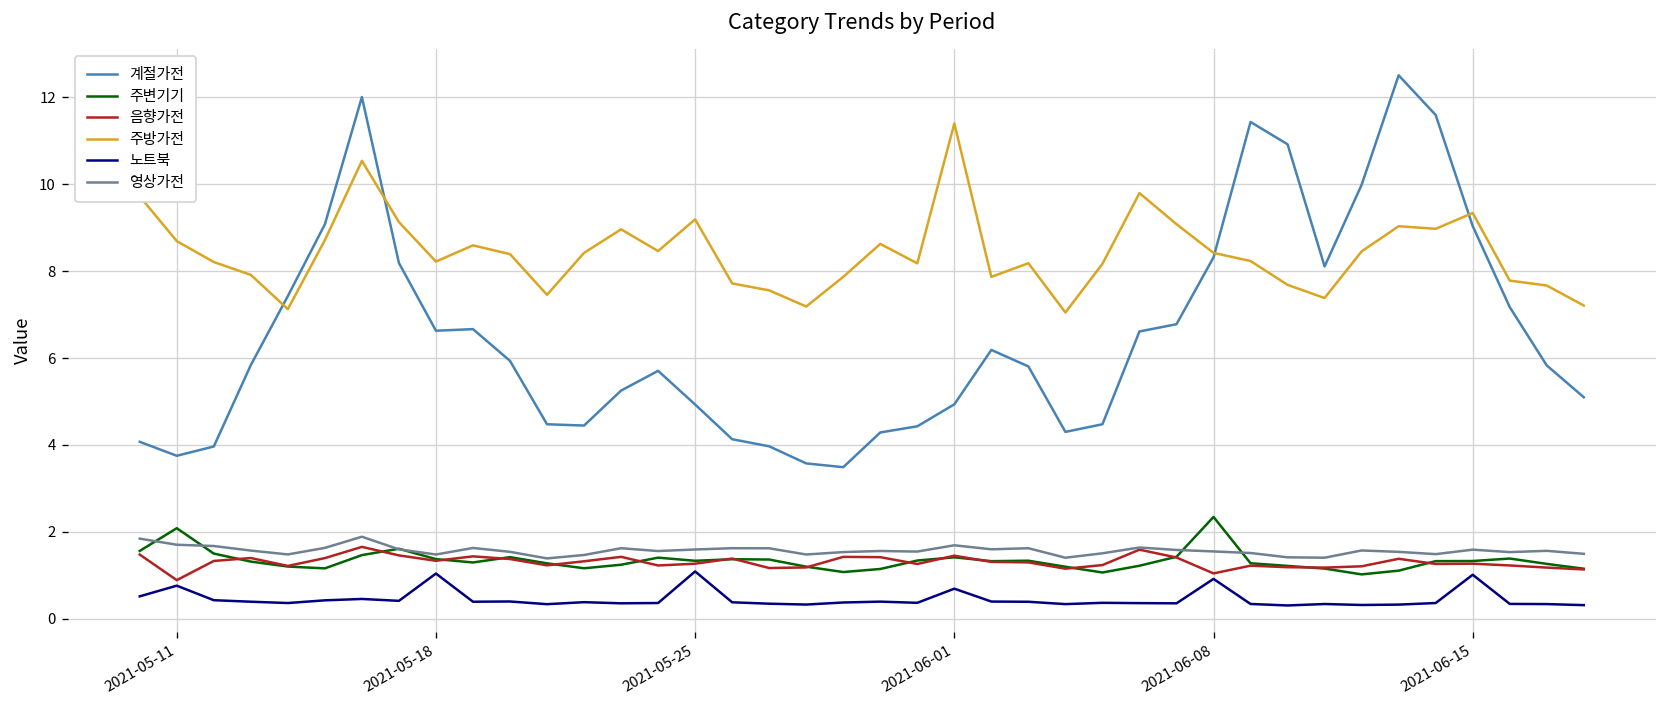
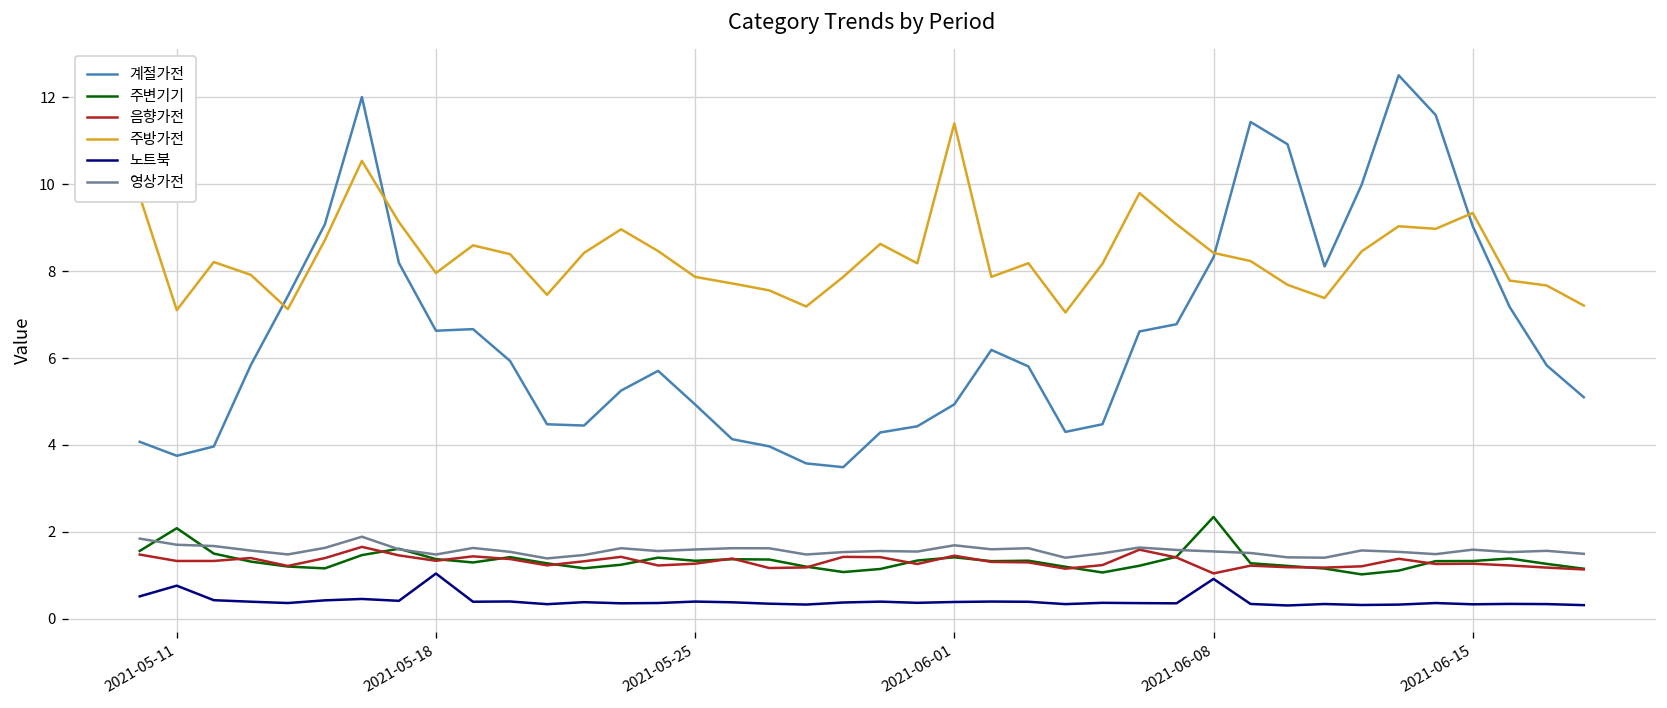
음향가전, 2021-05-11: 0.9 -> 1.3
주방가전, 2021-05-11: 8.7 -> 7.1
주방가전, 2021-05-18: 8.2 -> 8.0
주방가전, 2021-05-25: 9.2 -> 7.9
노트북, 2021-05-25: 1.1 -> 0.4
노트북, 2021-06-01: 0.7 -> 0.4
노트북, 2021-06-15: 1.0 -> 0.3
